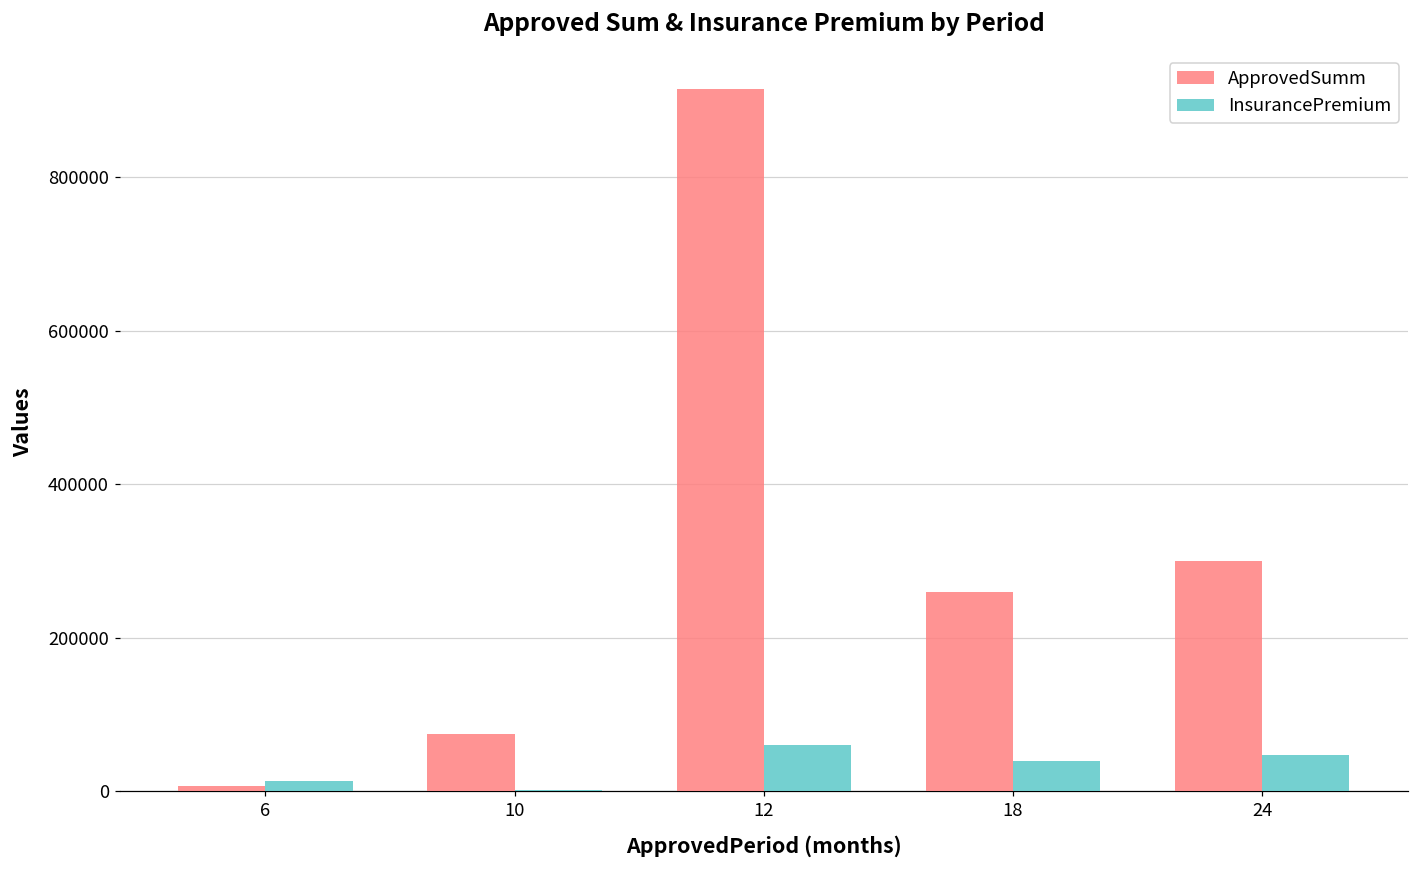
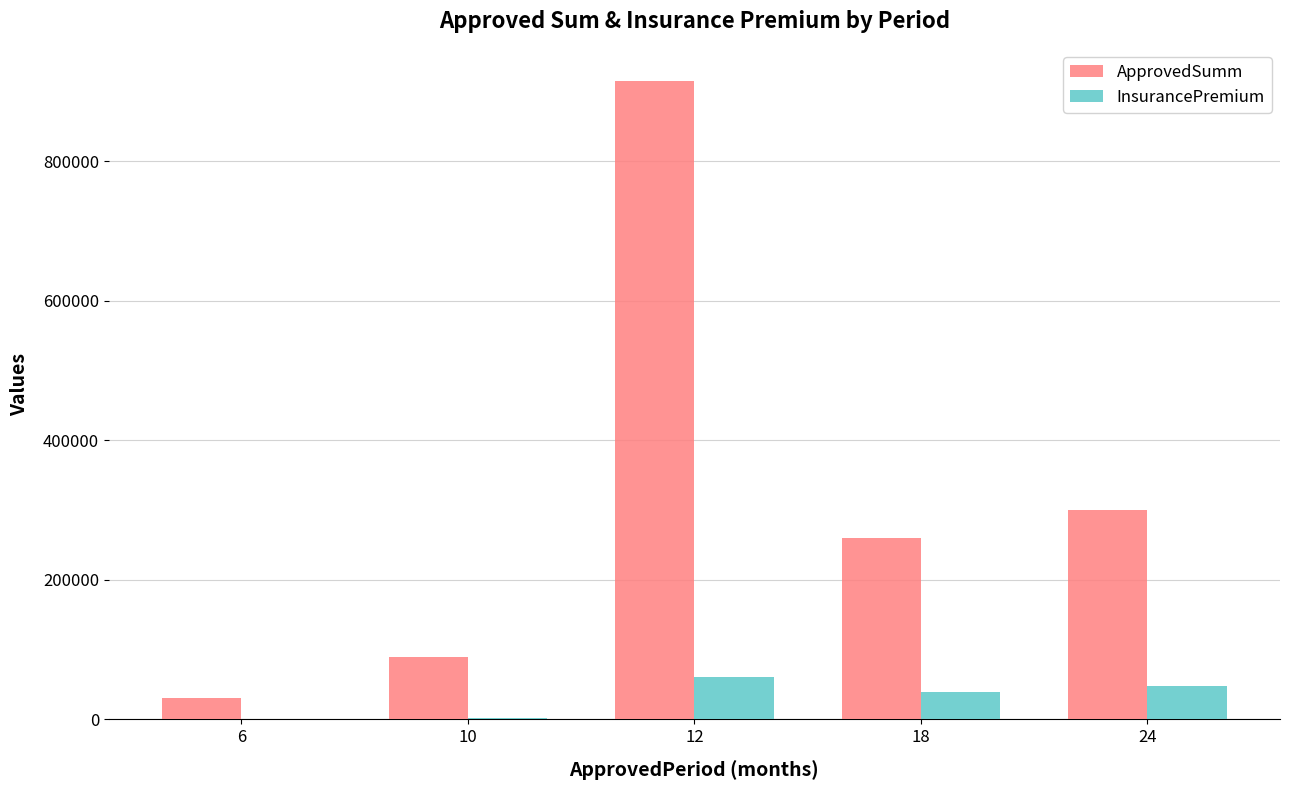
ApprovedSumm, 6: 10000 -> 30000
InsurancePremium, 6: 10000 -> 0
ApprovedSumm, 10: 70000 -> 90000
